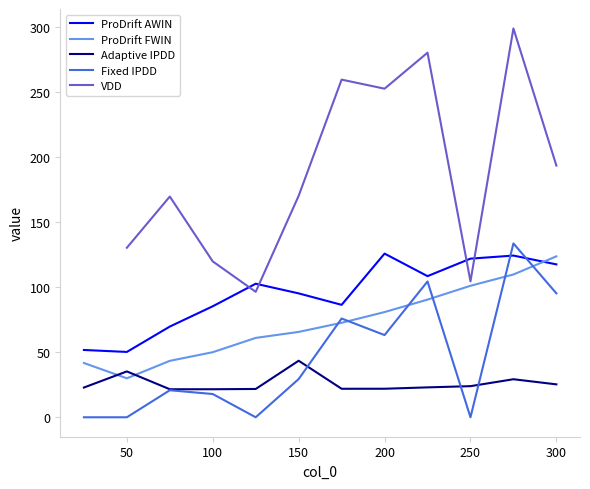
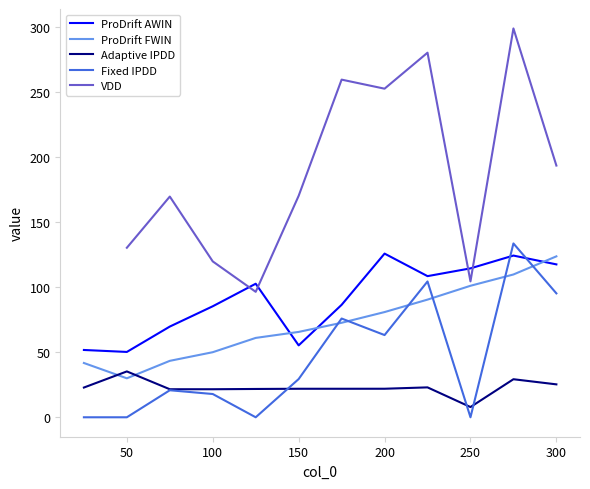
ProDrift AWIN, 150: 95 -> 55
Adaptive IPDD, 150: 43 -> 22
ProDrift AWIN, 250: 122 -> 114
Adaptive IPDD, 250: 24 -> 8
